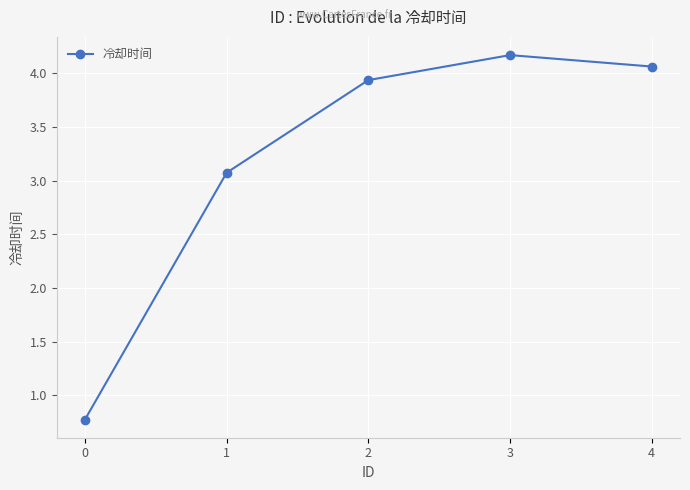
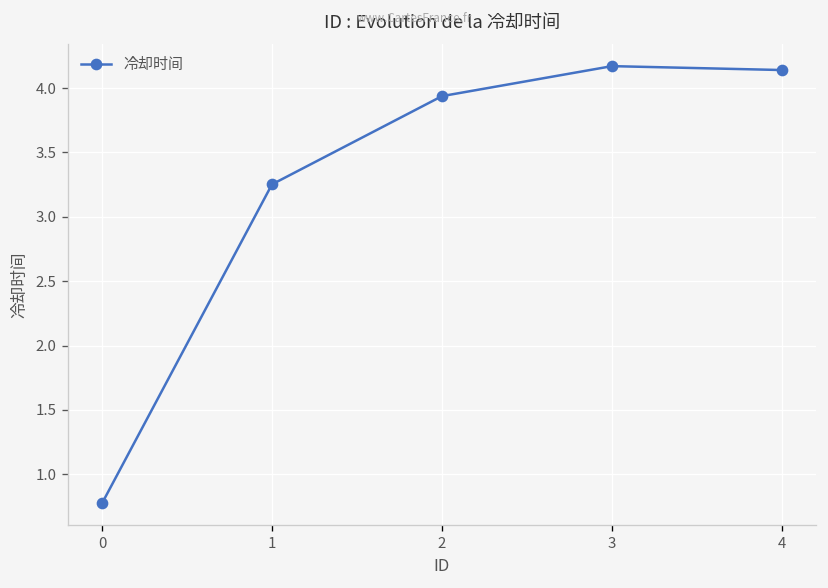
1: 3.07 -> 3.25
4: 4.06 -> 4.14
